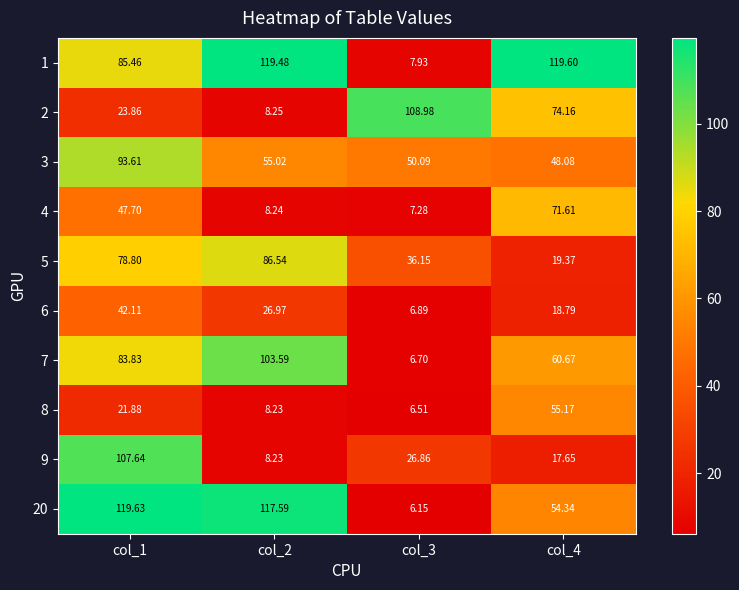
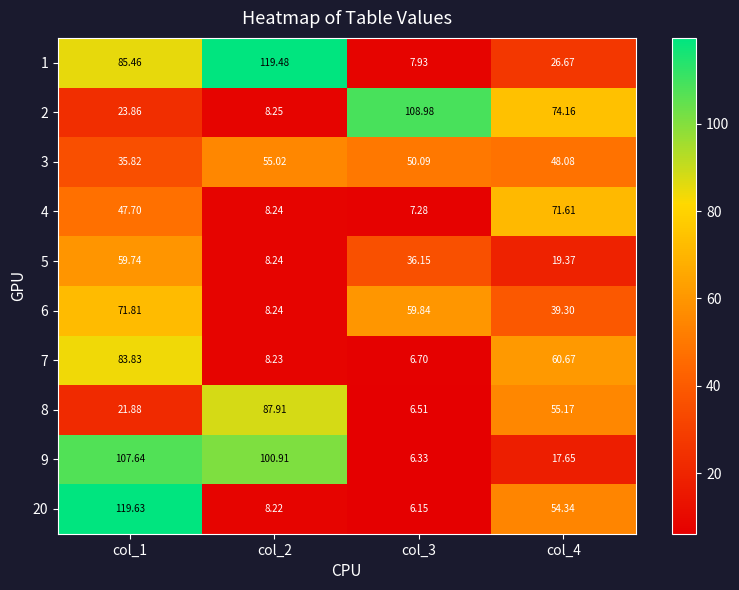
1, col_4: 119.60 -> 26.67
3, col_1: 93.61 -> 35.82
5, col_1: 78.80 -> 59.74
5, col_2: 86.54 -> 8.24
6, col_1: 42.11 -> 71.81
6, col_2: 26.97 -> 8.24
6, col_3: 6.89 -> 59.84
6, col_4: 18.79 -> 39.30
7, col_2: 103.59 -> 8.23
8, col_2: 8.23 -> 87.91
9, col_2: 8.23 -> 100.91
9, col_3: 26.86 -> 6.33
20, col_2: 117.59 -> 8.22
